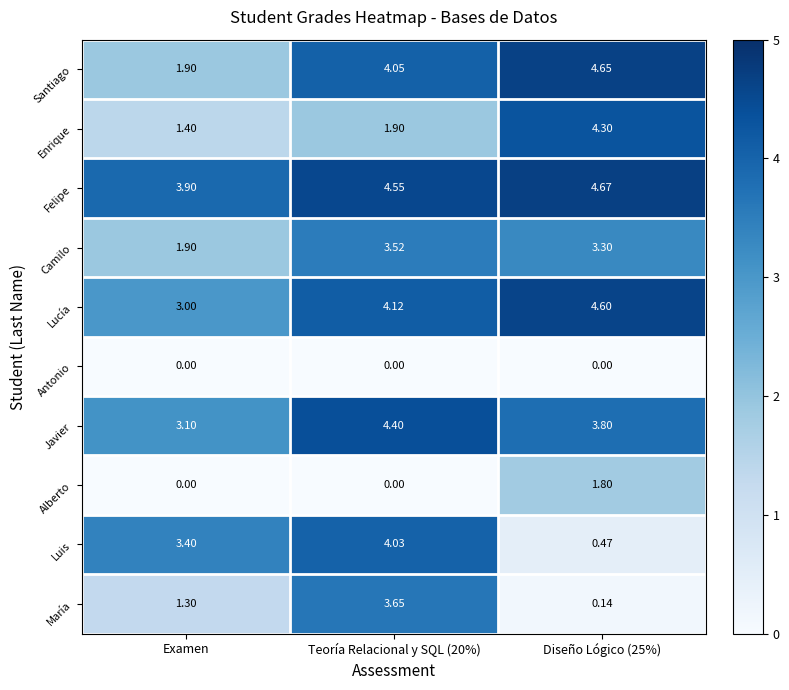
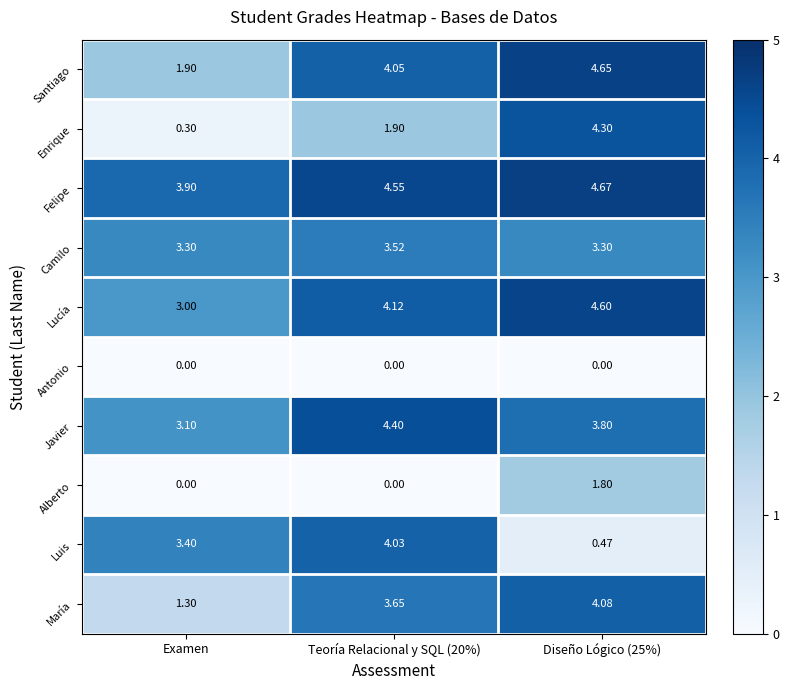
Enrique, Examen: 1.40 -> 0.30
Camilo, Examen: 1.90 -> 3.30
María, Diseño Lógico (25%): 0.14 -> 4.08
